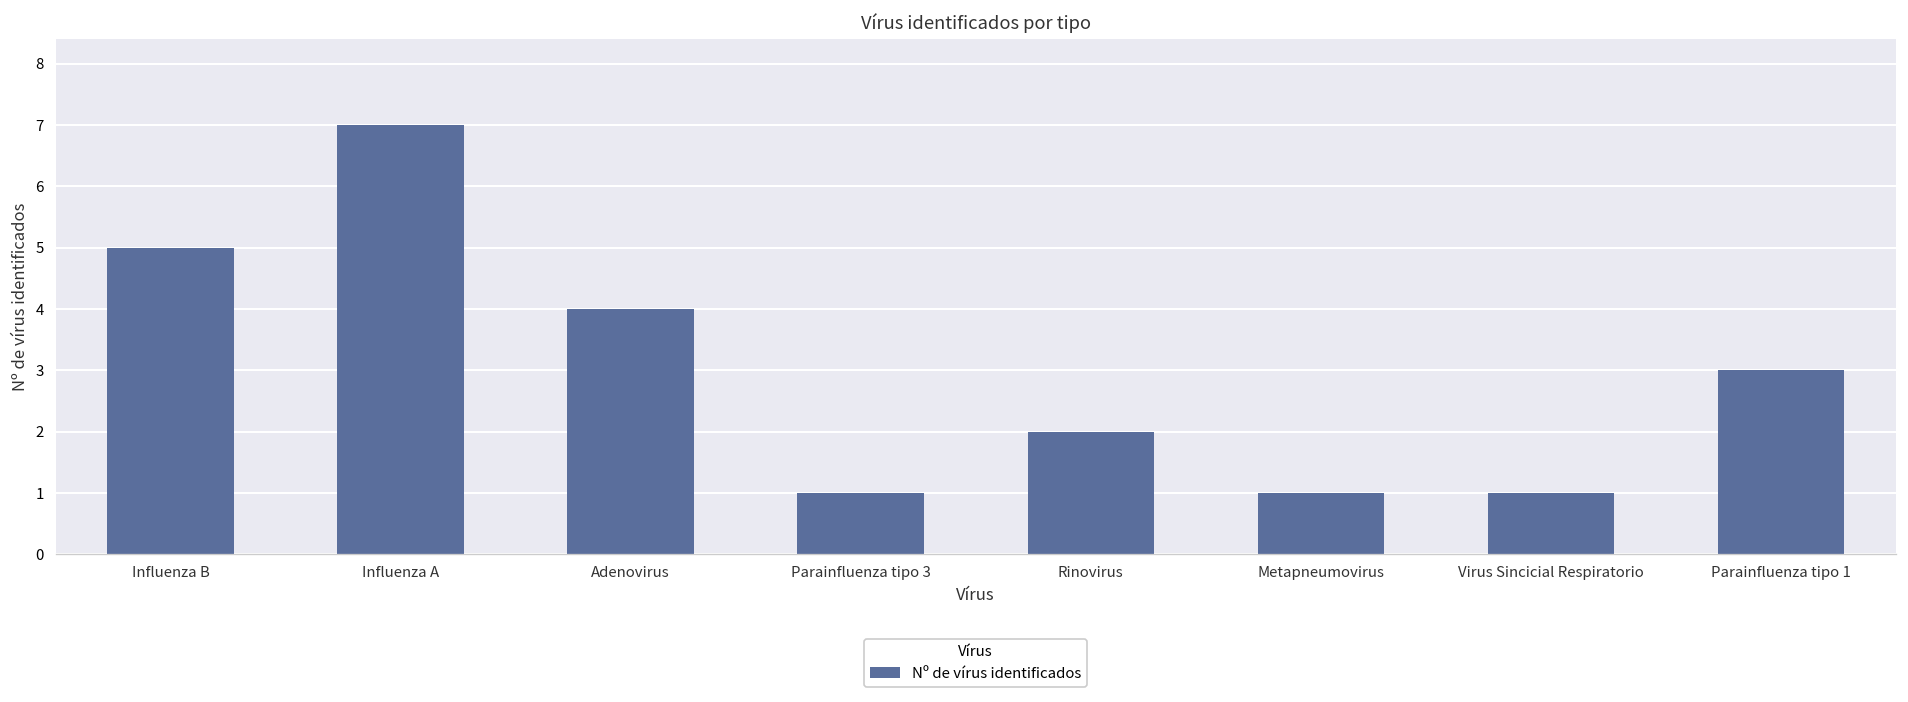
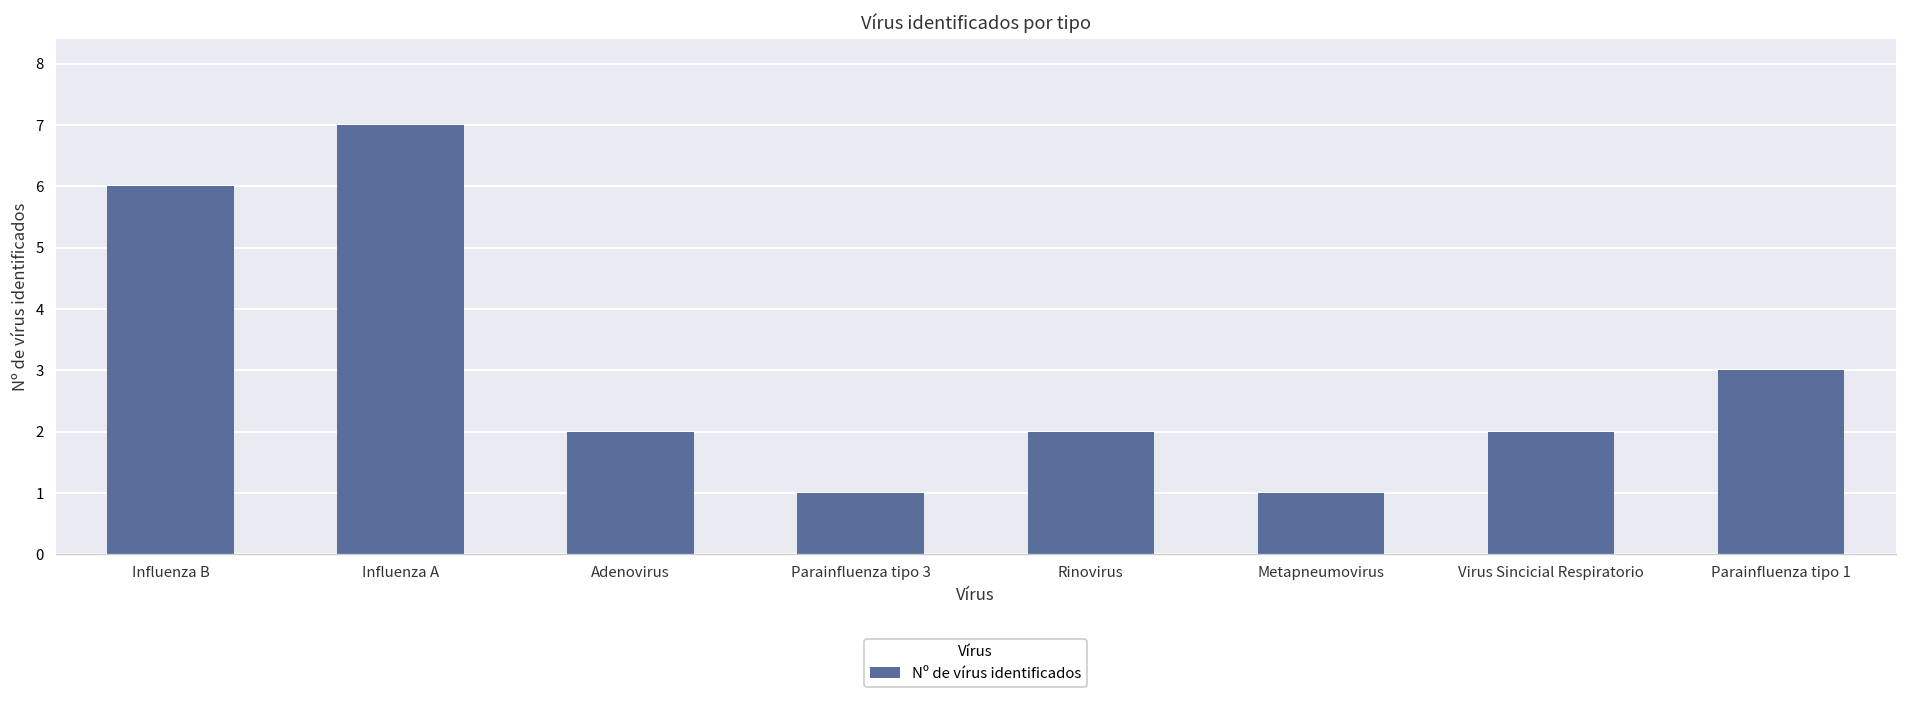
Influenza B: 5 -> 6
Adenovirus: 4 -> 2
Virus Sincicial Respiratorio: 1 -> 2
